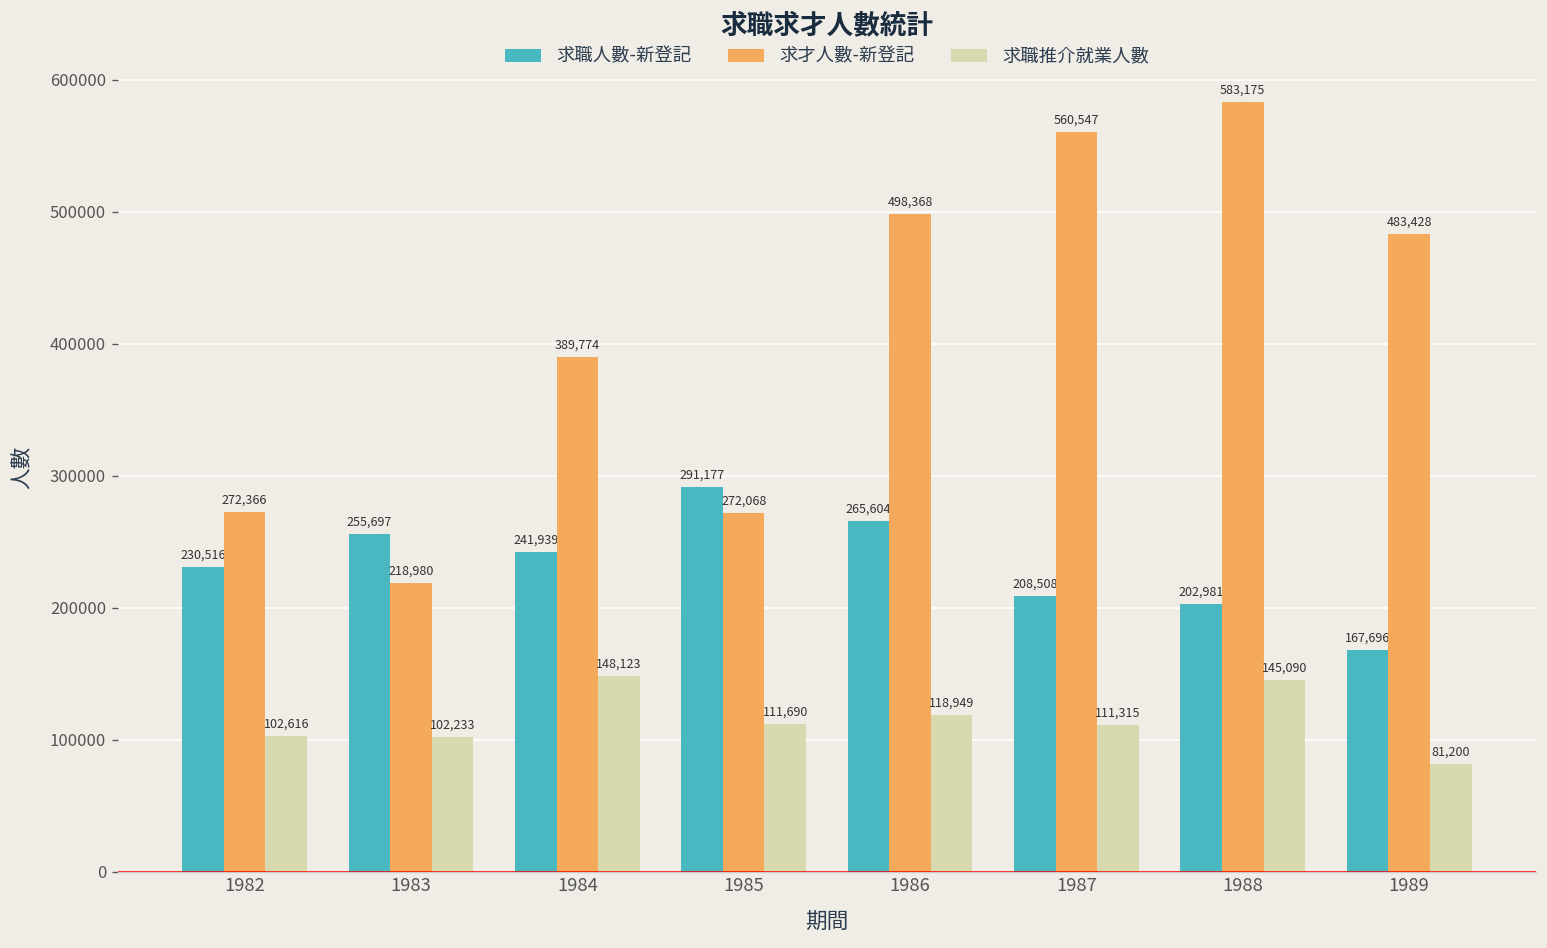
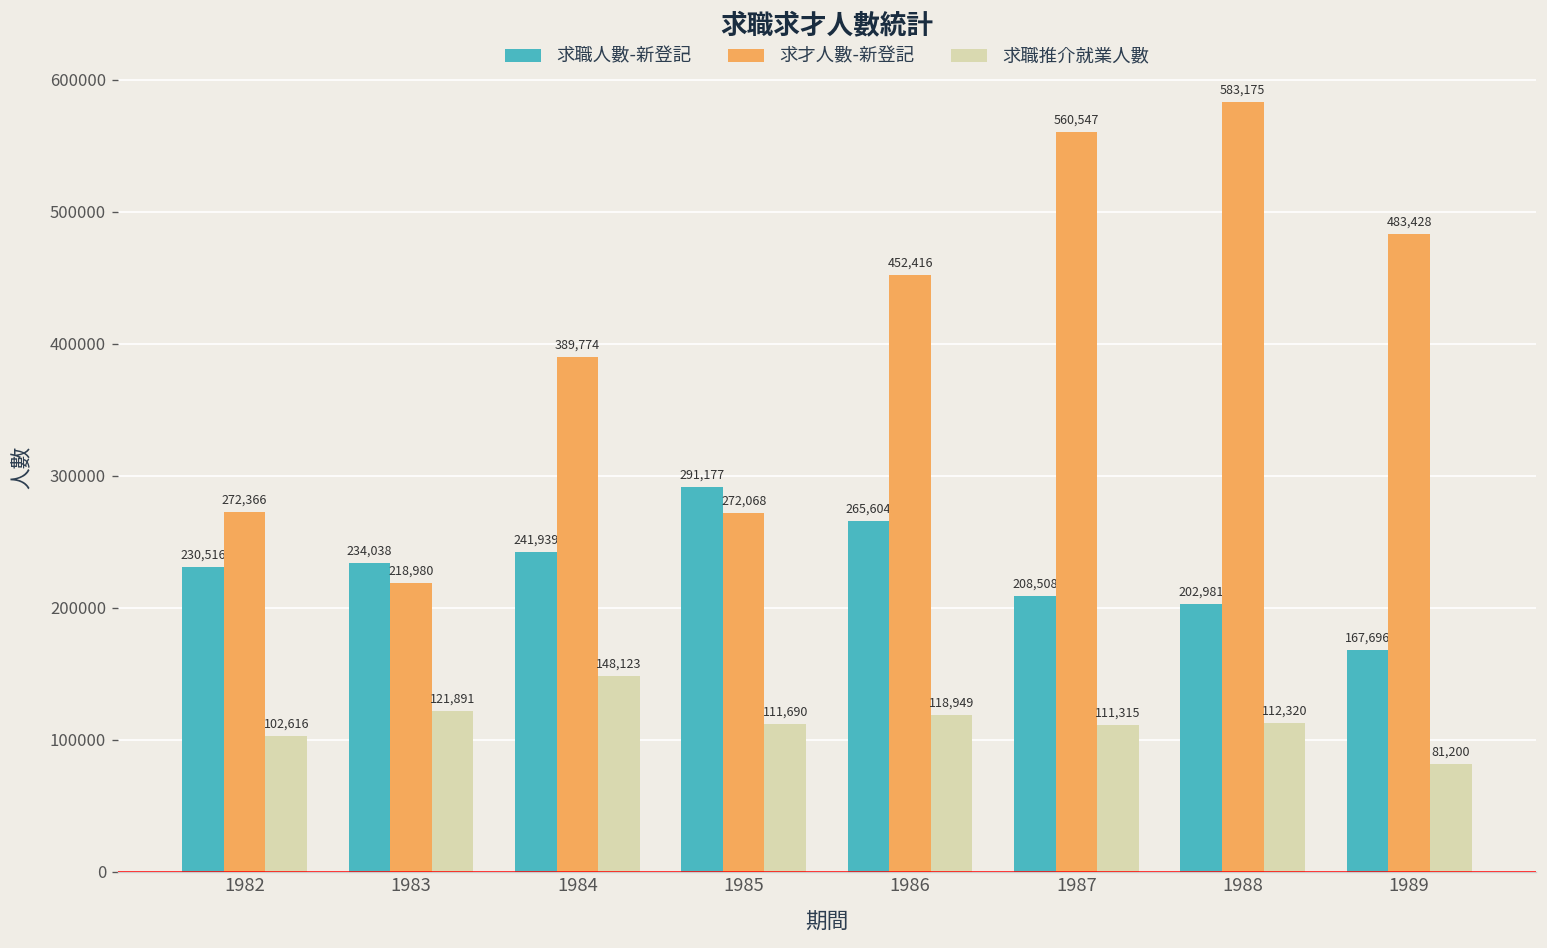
求職人數-新登記, 1983: 255,697 -> 234,038
求職推介就業人數, 1983: 102,233 -> 121,891
求才人數-新登記, 1986: 498,368 -> 452,416
求職推介就業人數, 1988: 145,090 -> 112,320
